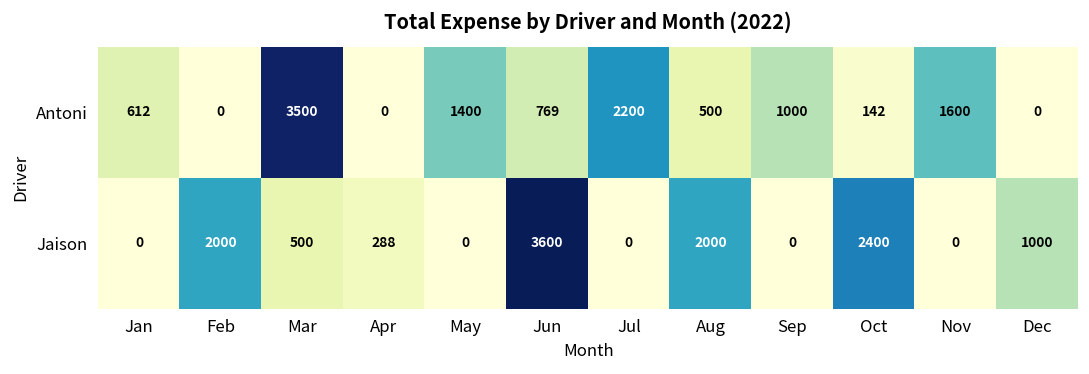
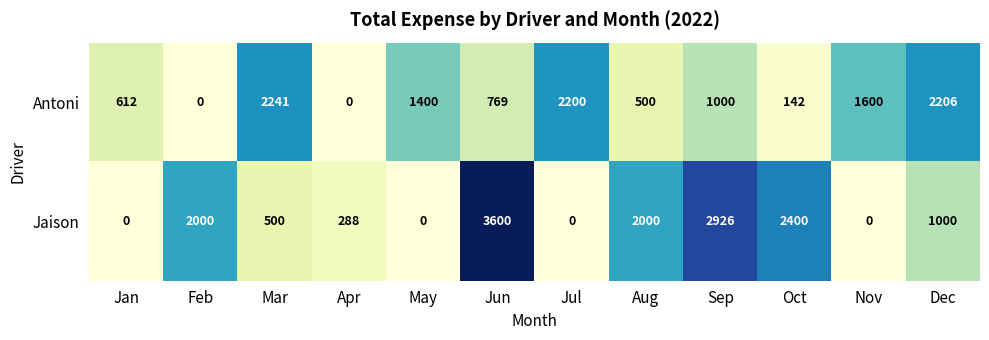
Antoni, Mar: 3500 -> 2241
Antoni, Dec: 0 -> 2206
Jaison, Sep: 0 -> 2926
